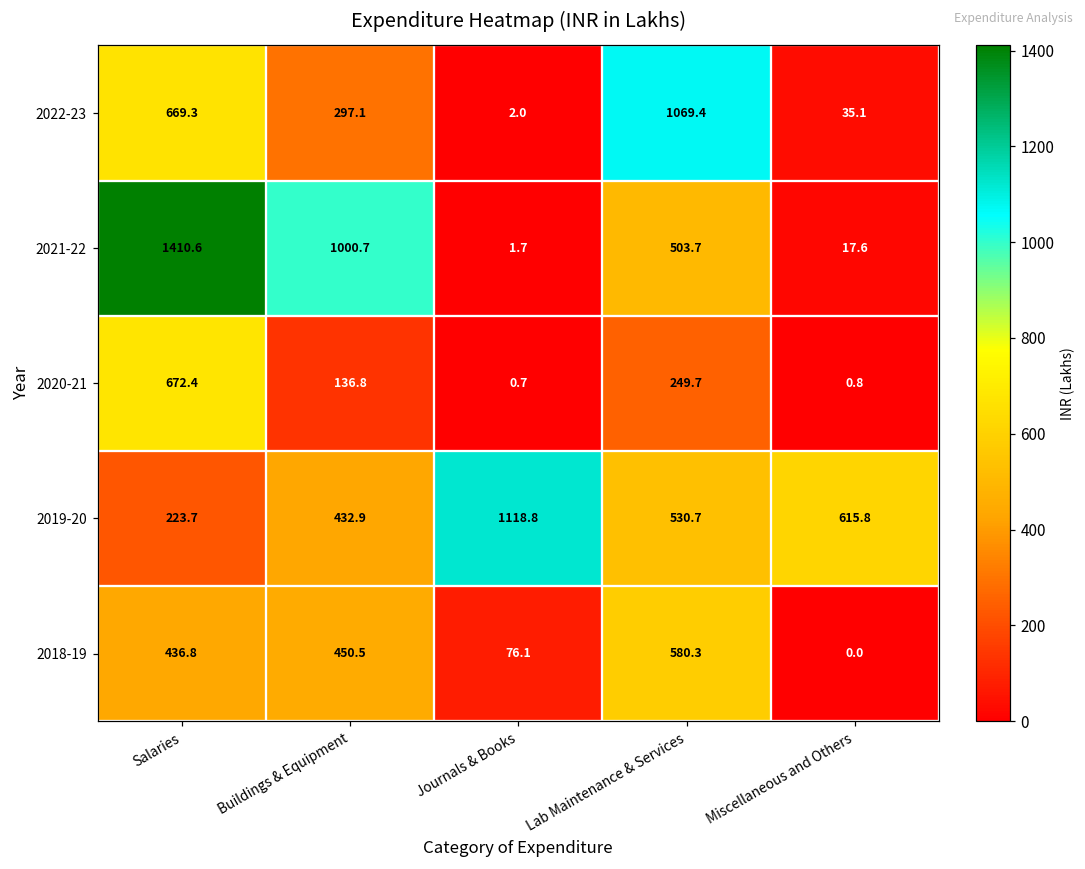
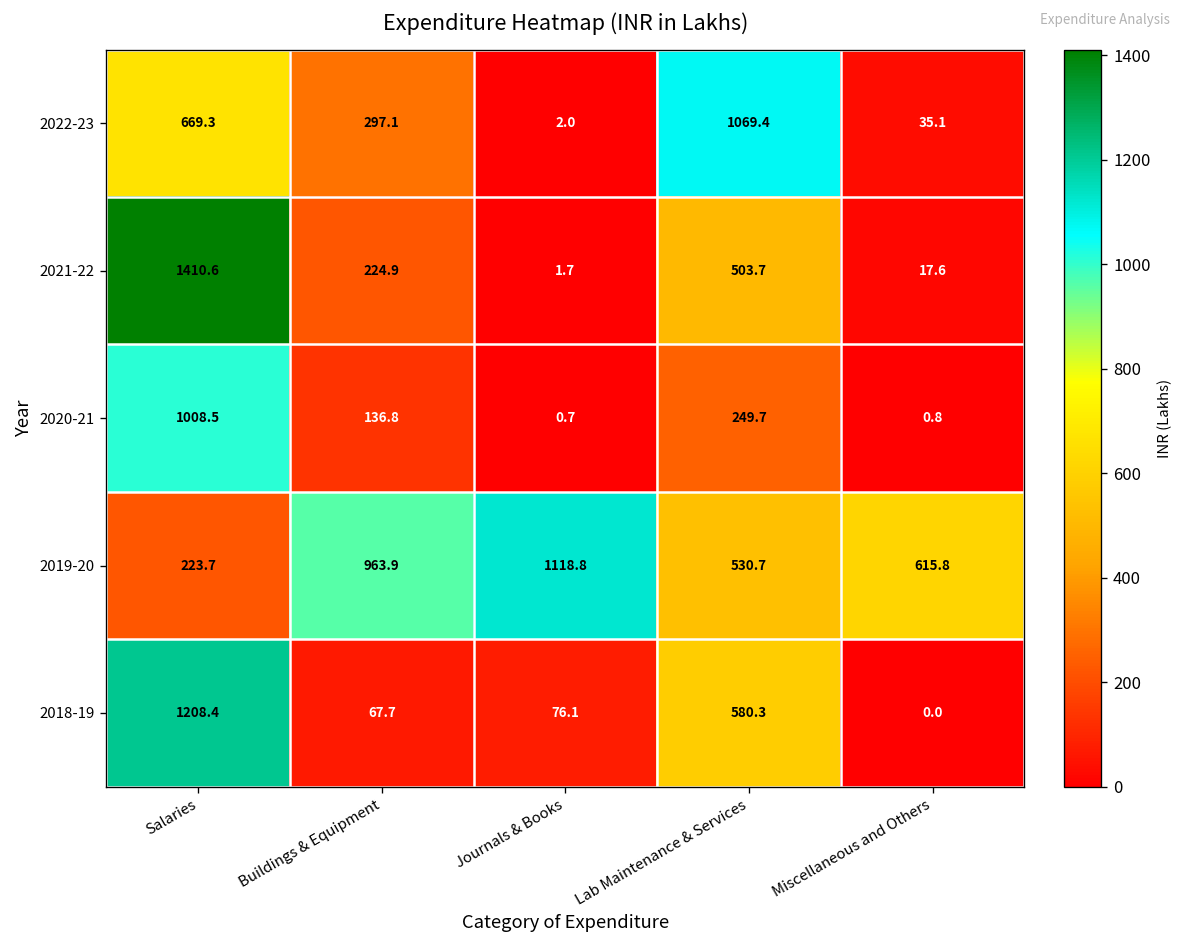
2021-22, Buildings & Equipment: 1000.7 -> 224.9
2020-21, Salaries: 672.4 -> 1008.5
2019-20, Buildings & Equipment: 432.9 -> 963.9
2018-19, Salaries: 436.8 -> 1208.4
2018-19, Buildings & Equipment: 450.5 -> 67.7
